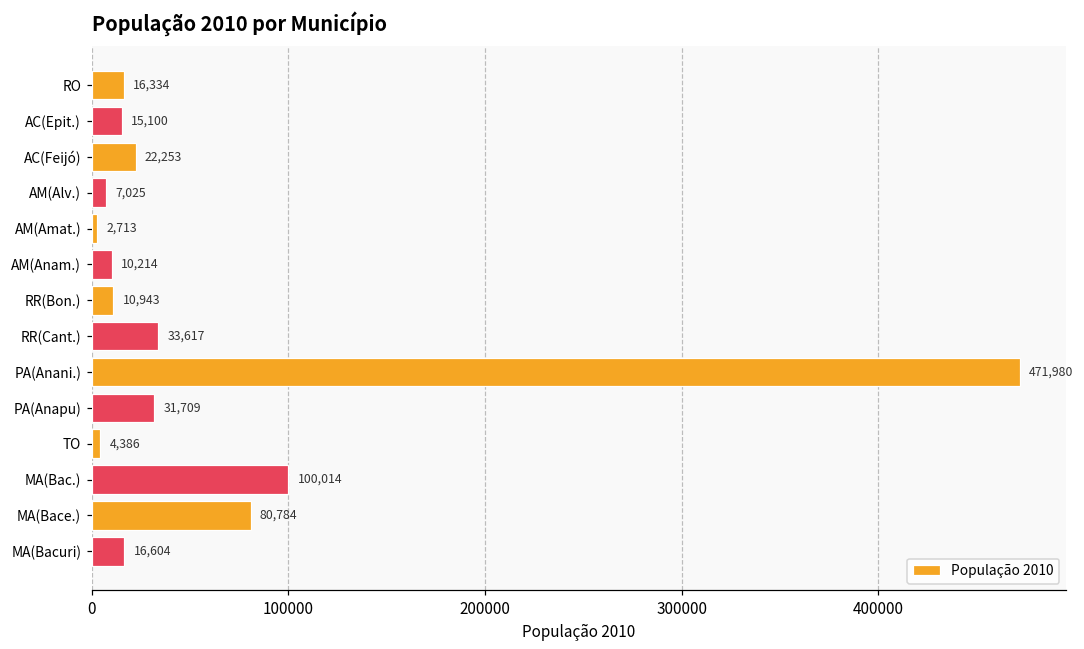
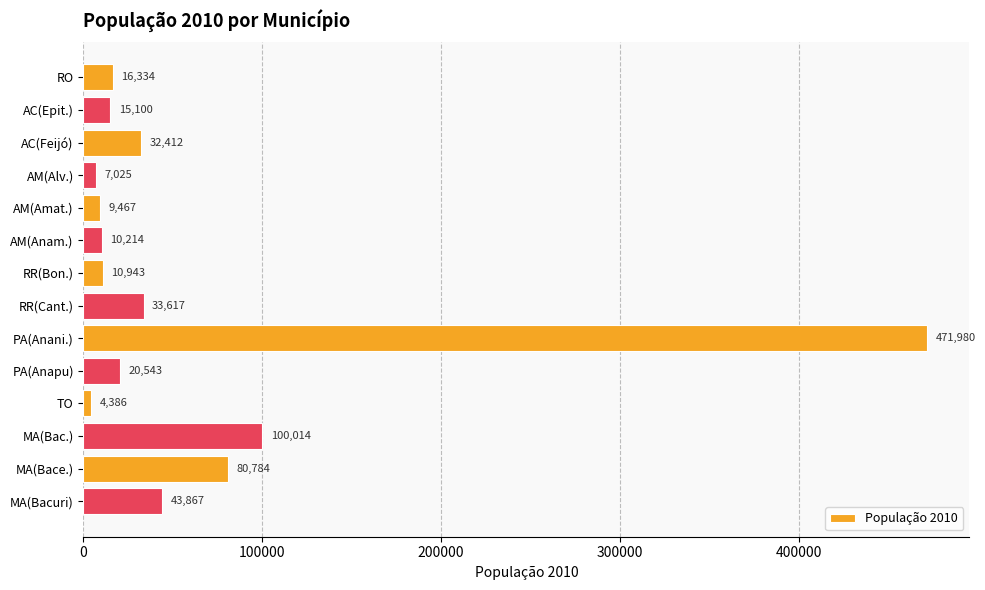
AC(Feijó): 22,253 -> 32,412
AM(Amat.): 2,713 -> 9,467
PA(Anapu): 31,709 -> 20,543
MA(Bacuri): 16,604 -> 43,867
